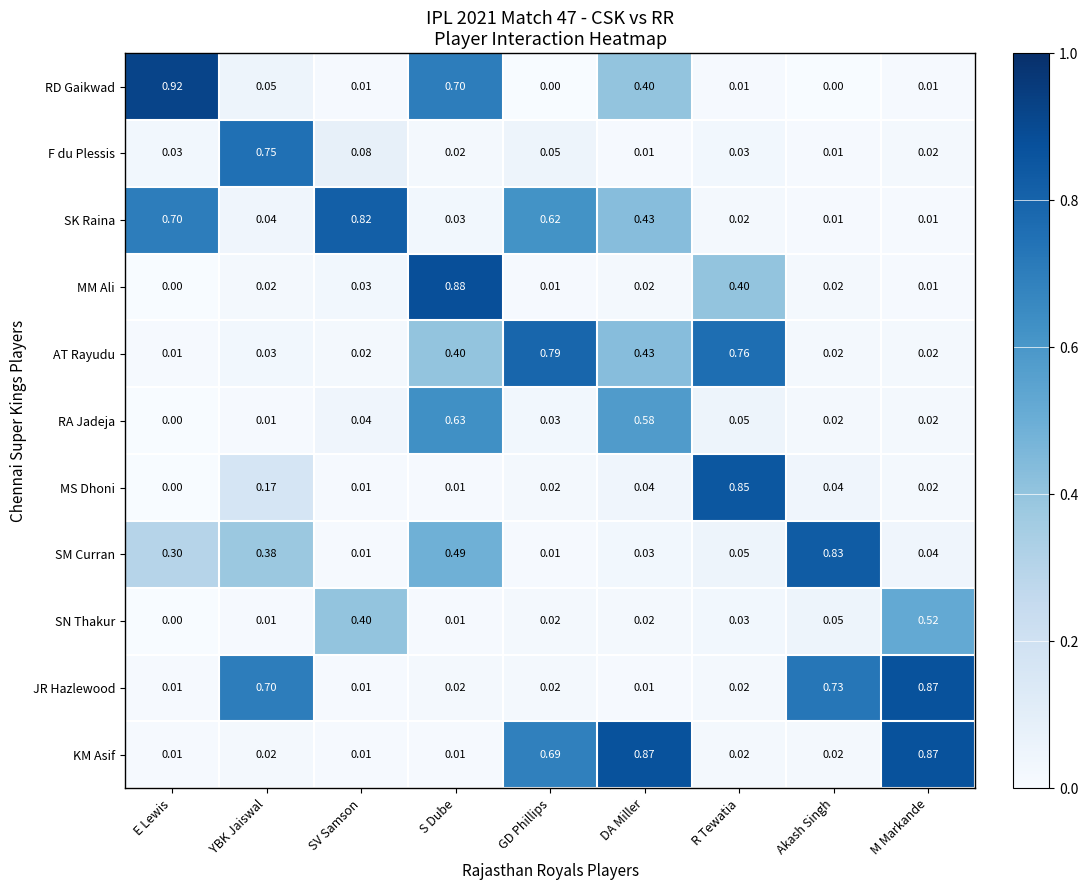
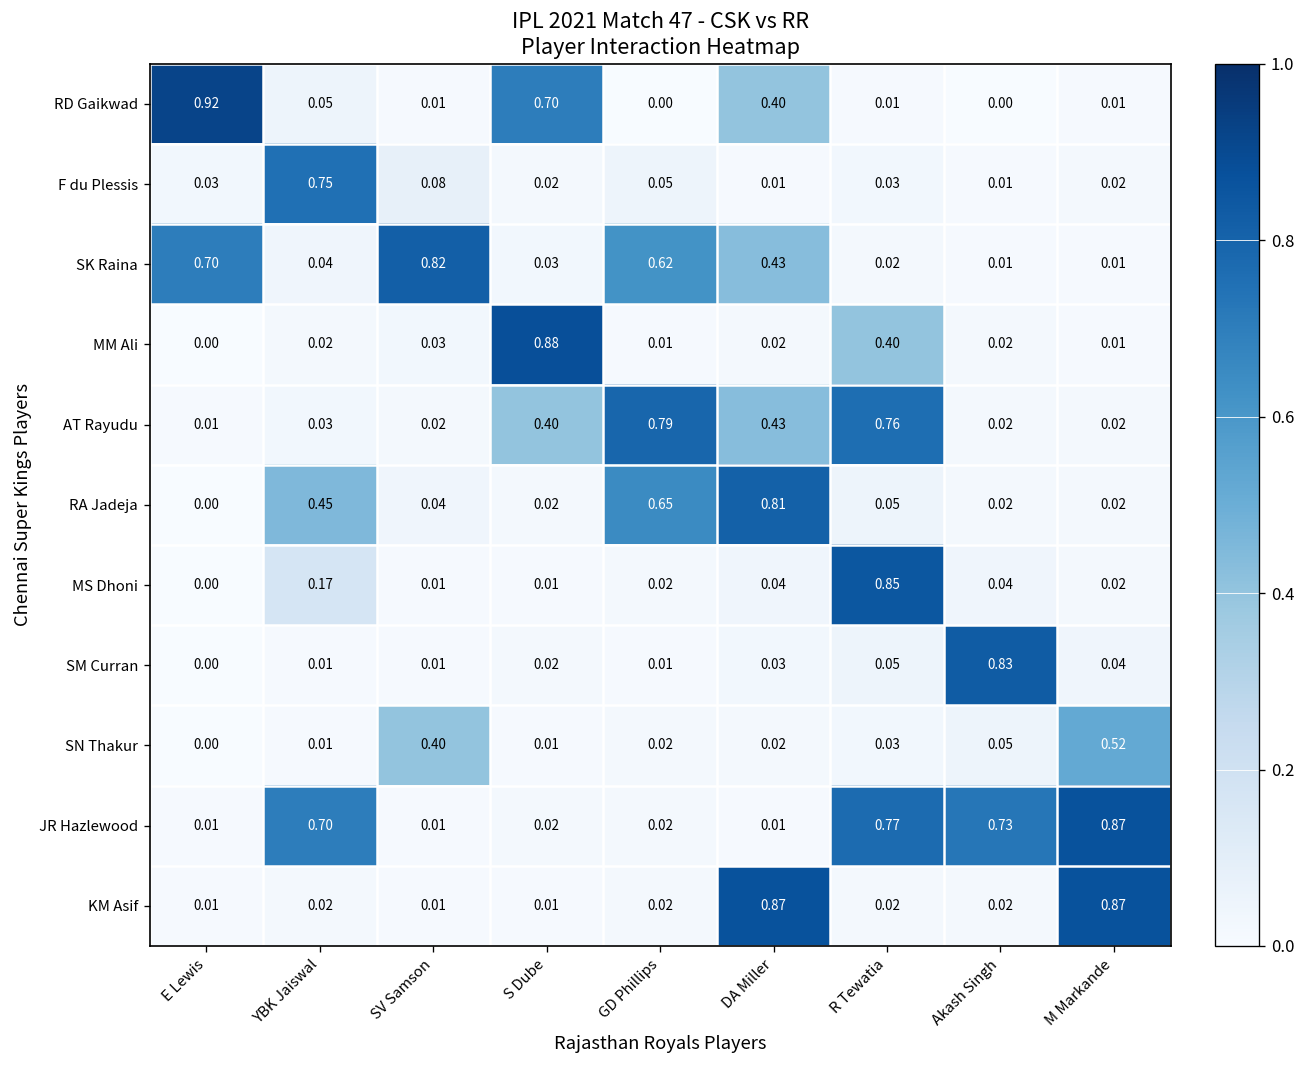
RA Jadeja, YBK Jaiswal: 0.01 -> 0.45
RA Jadeja, S Dube: 0.63 -> 0.02
RA Jadeja, GD Phillips: 0.03 -> 0.65
RA Jadeja, DA Miller: 0.58 -> 0.81
SM Curran, E Lewis: 0.30 -> 0.00
SM Curran, YBK Jaiswal: 0.38 -> 0.01
SM Curran, S Dube: 0.49 -> 0.02
JR Hazlewood, R Tewatia: 0.02 -> 0.77
KM Asif, GD Phillips: 0.69 -> 0.02
